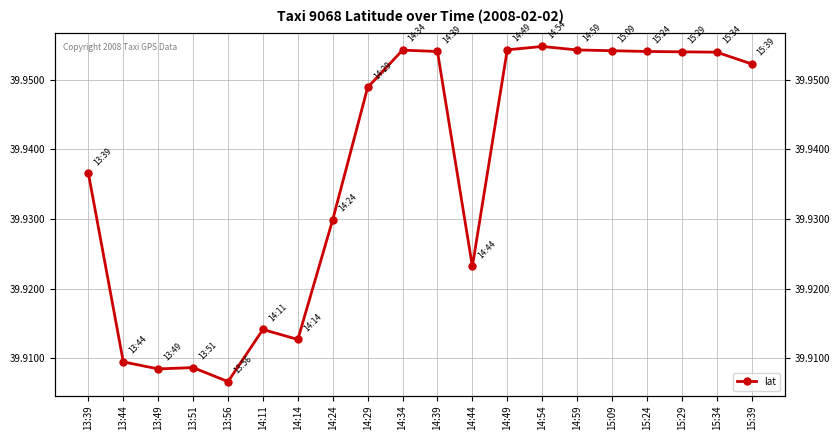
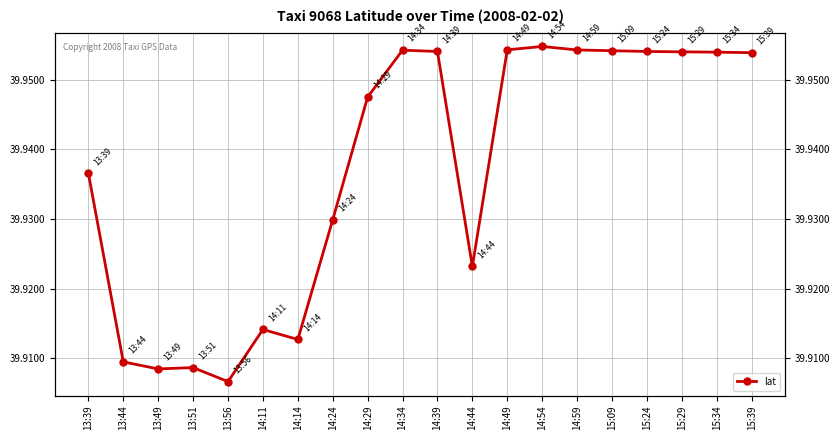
14:29: 39.949 -> 39.948
15:39: 39.952 -> 39.954
